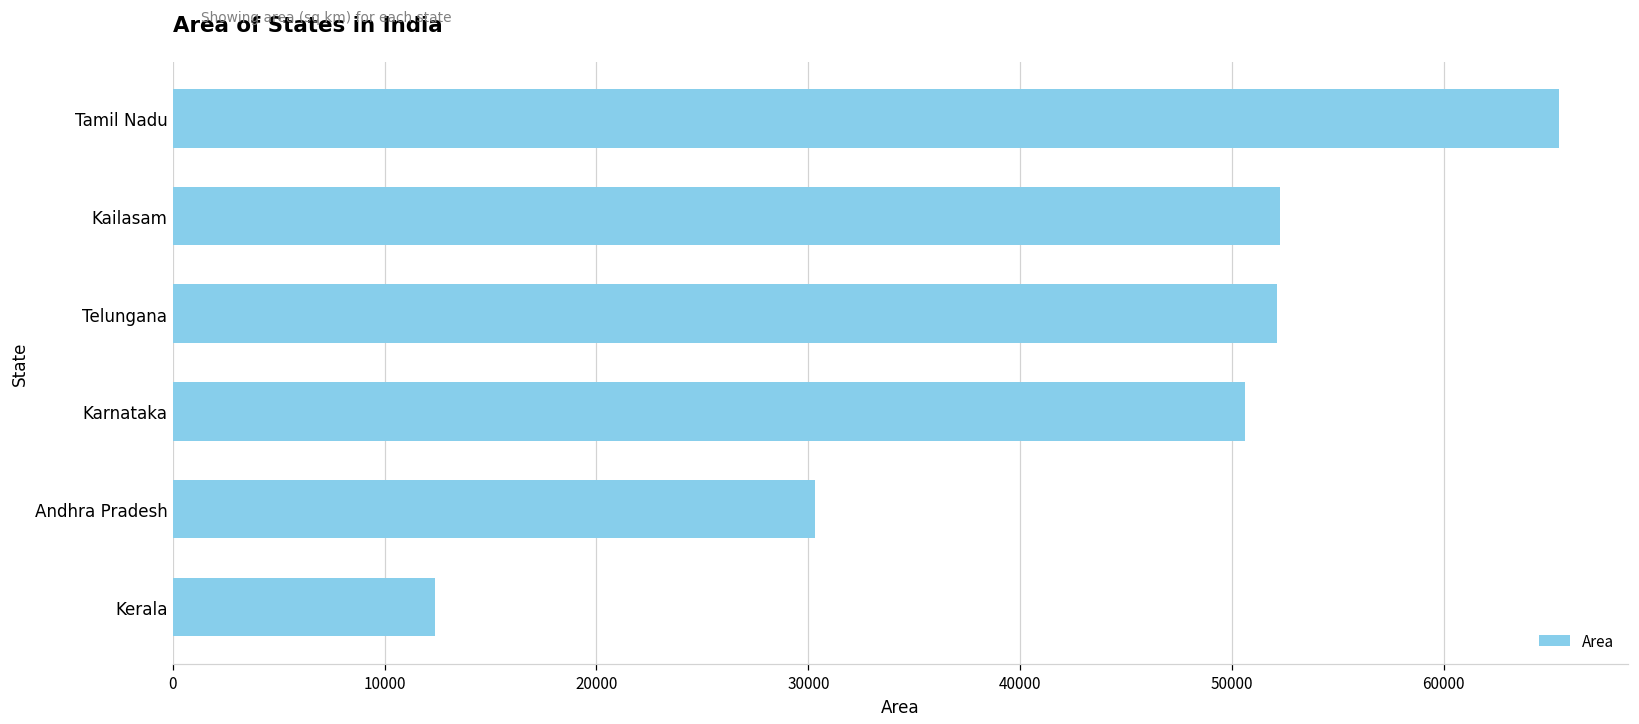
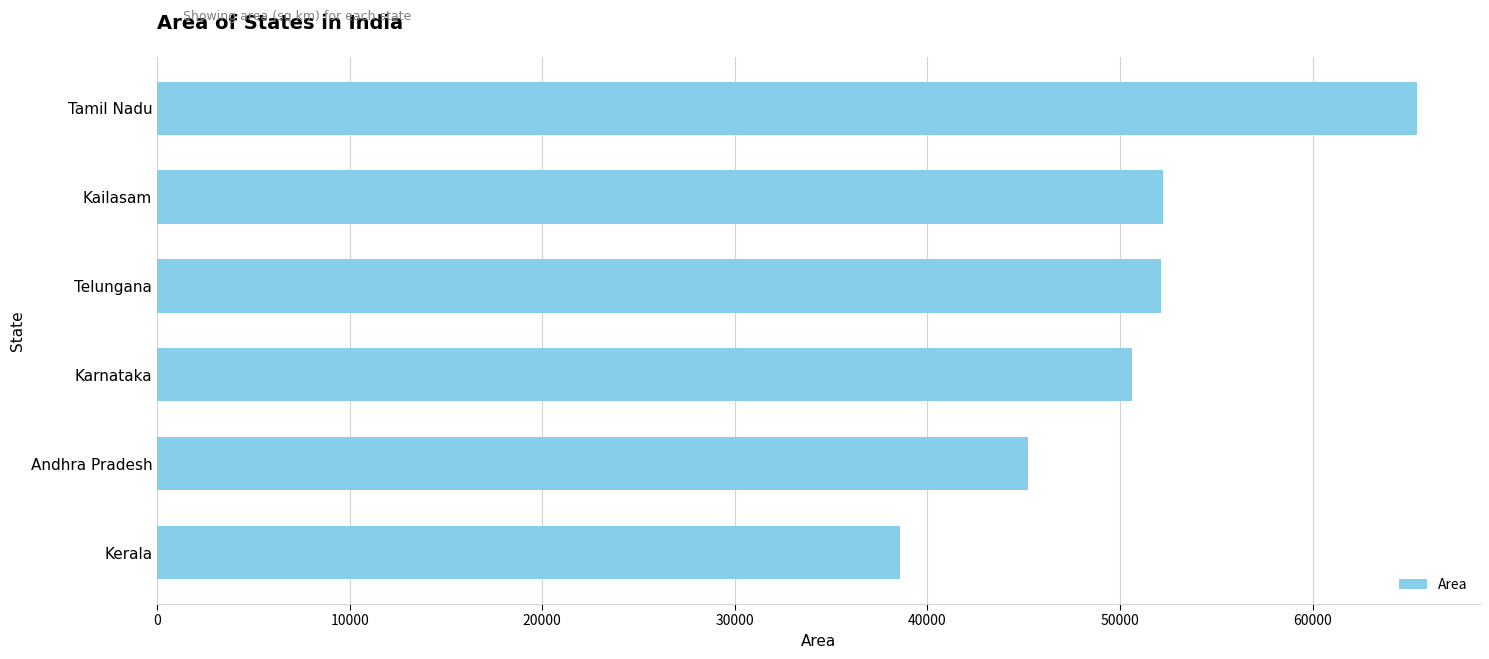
Andhra Pradesh: 30300 -> 45200
Kerala: 12400 -> 38600
